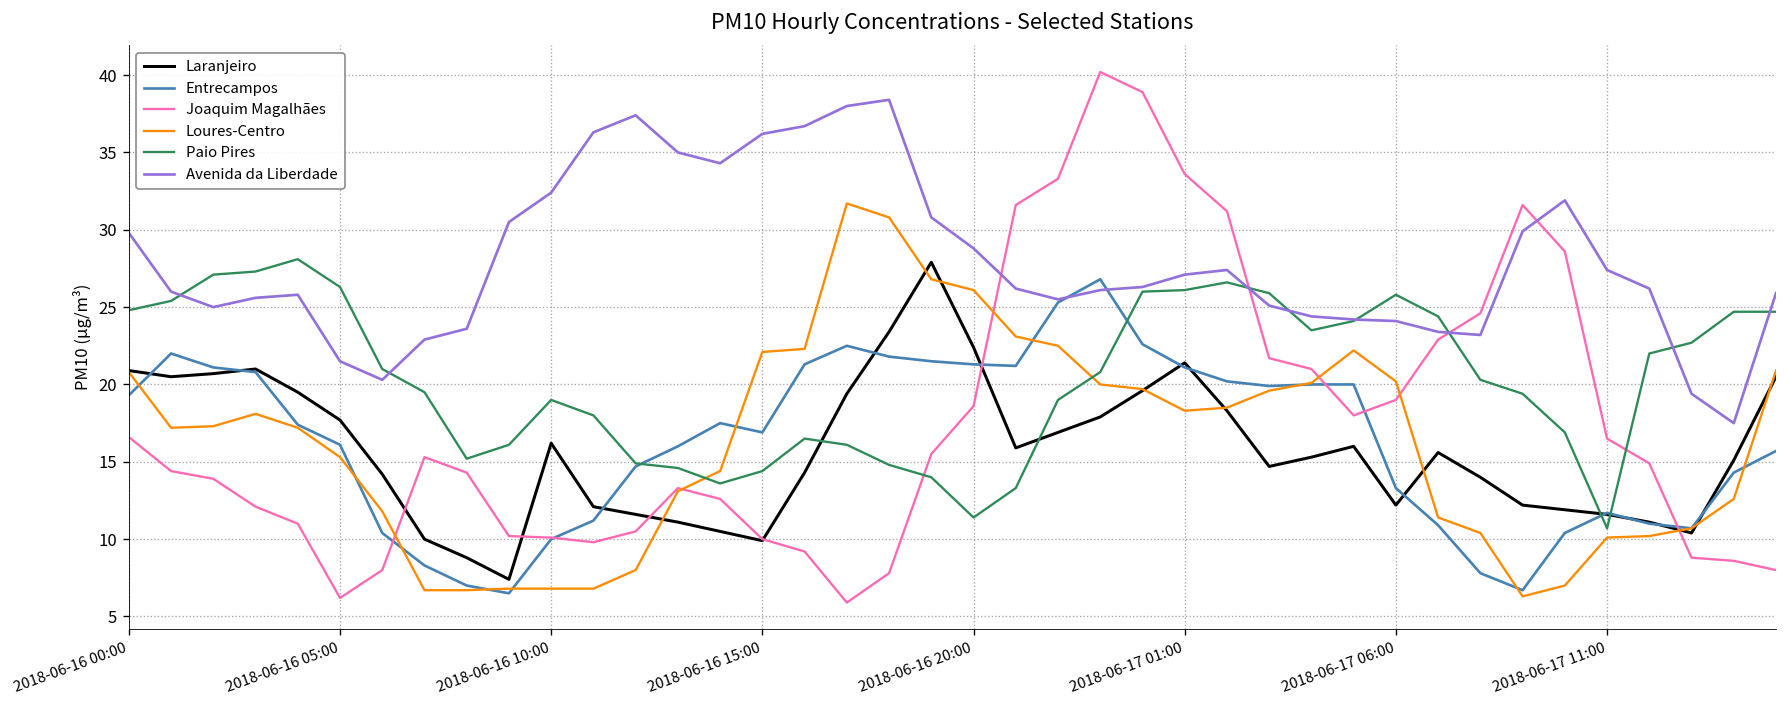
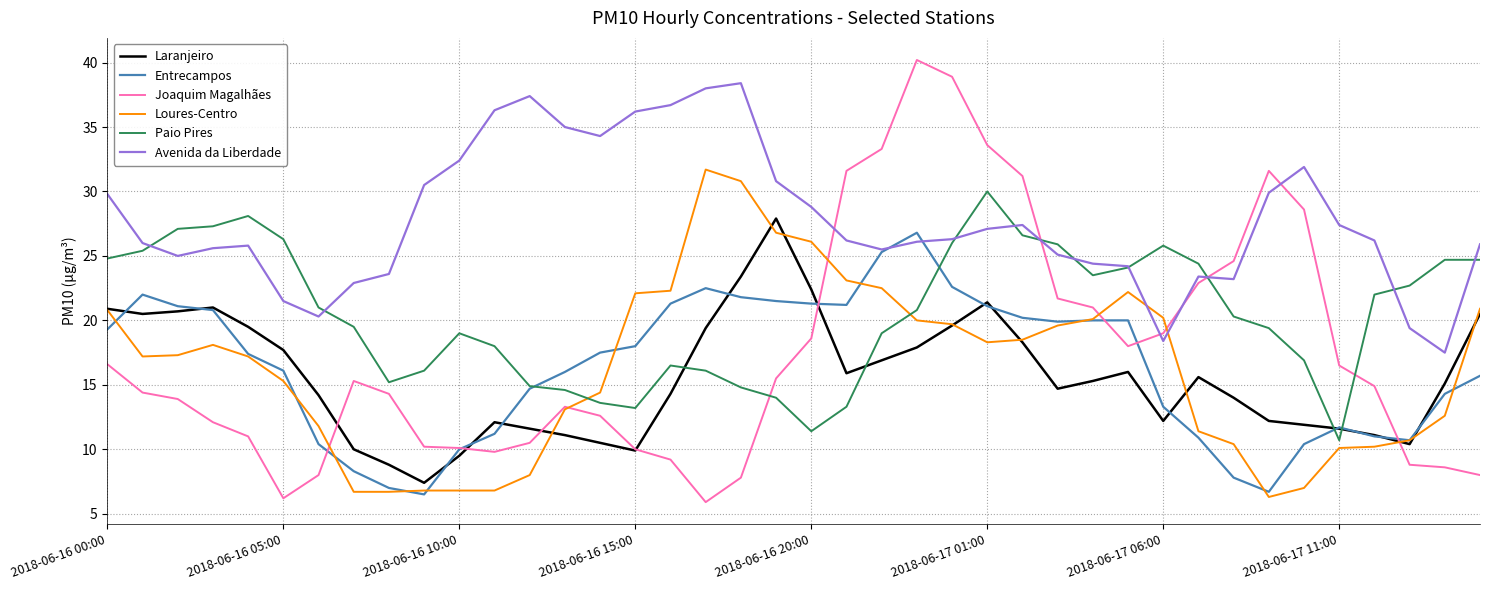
Laranjeiro, 2018-06-16 10:00: 16.2 -> 9.5
Entrecampos, 2018-06-16 15:00: 16.9 -> 18.0
Paio Pires, 2018-06-16 15:00: 14.4 -> 13.2
Paio Pires, 2018-06-17 01:00: 26.1 -> 30.0
Avenida da Liberdade, 2018-06-17 06:00: 24.1 -> 18.4
